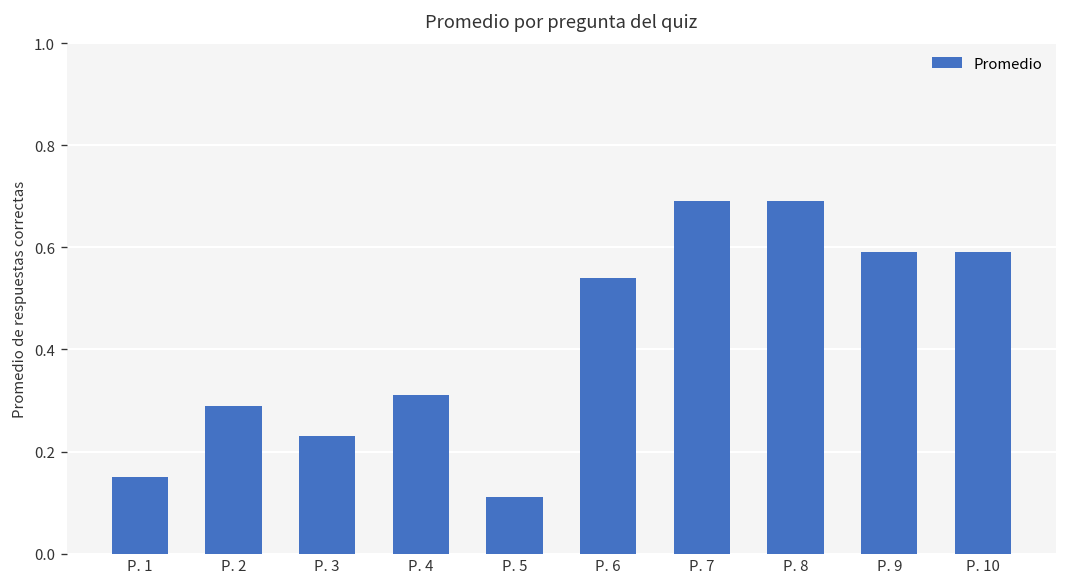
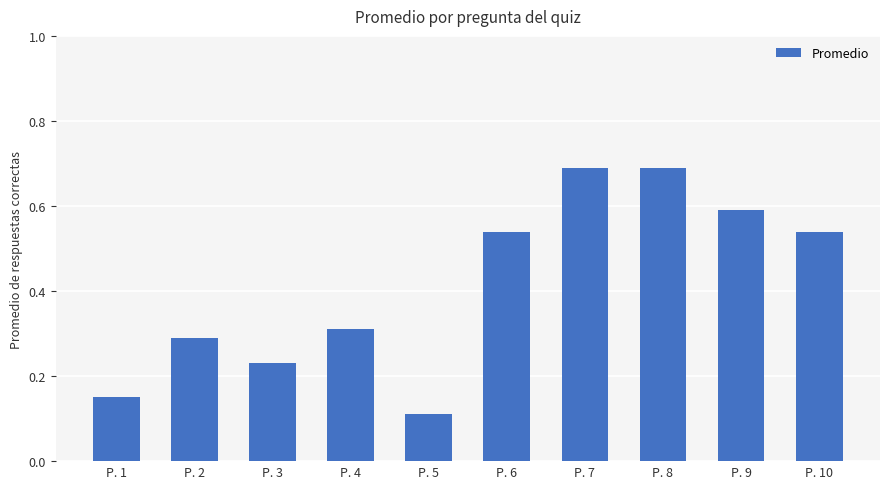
P. 10: 0.59 -> 0.54
